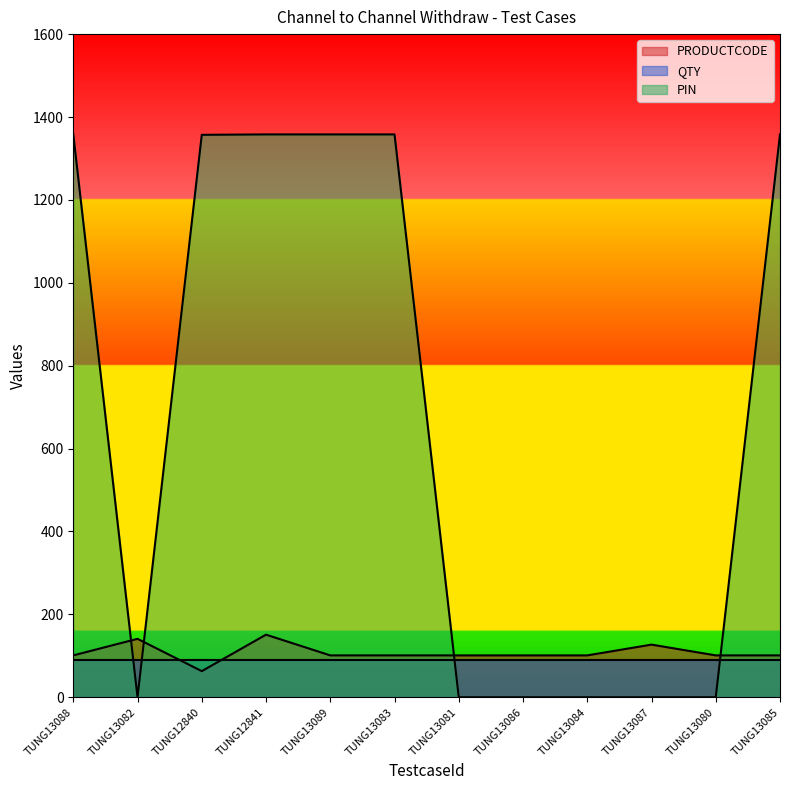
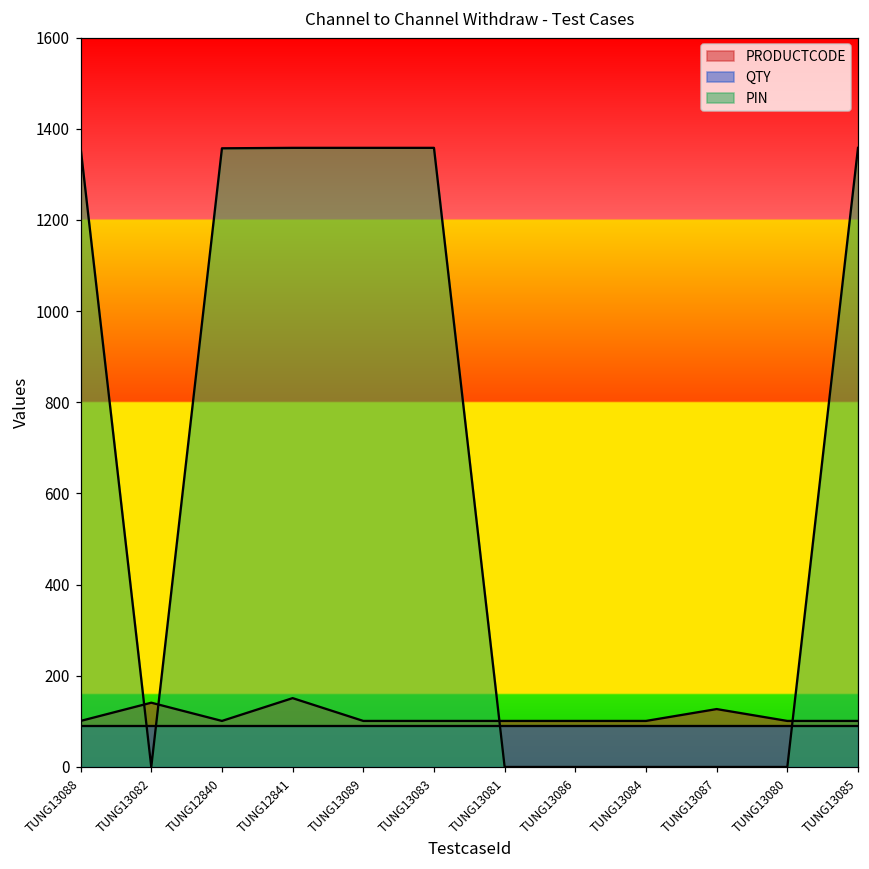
PRODUCTCODE, TUNG12840: 60 -> 100
